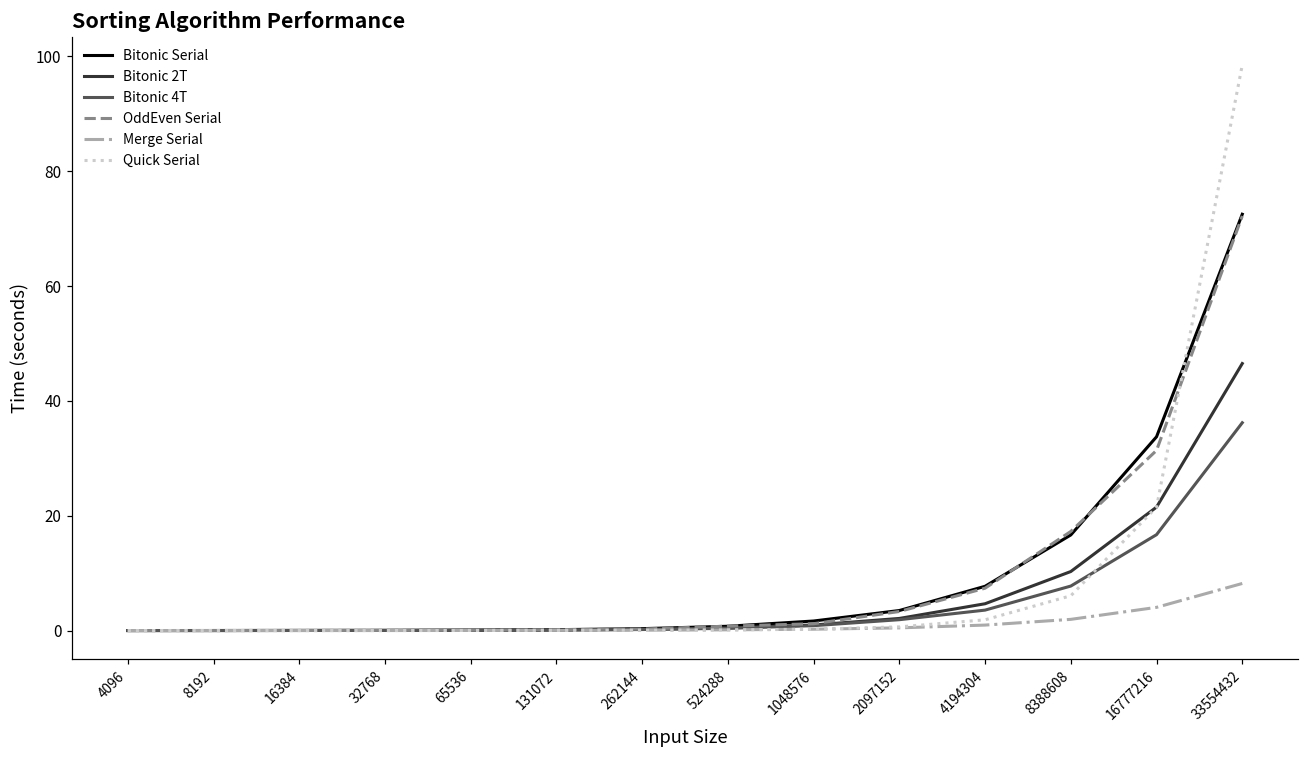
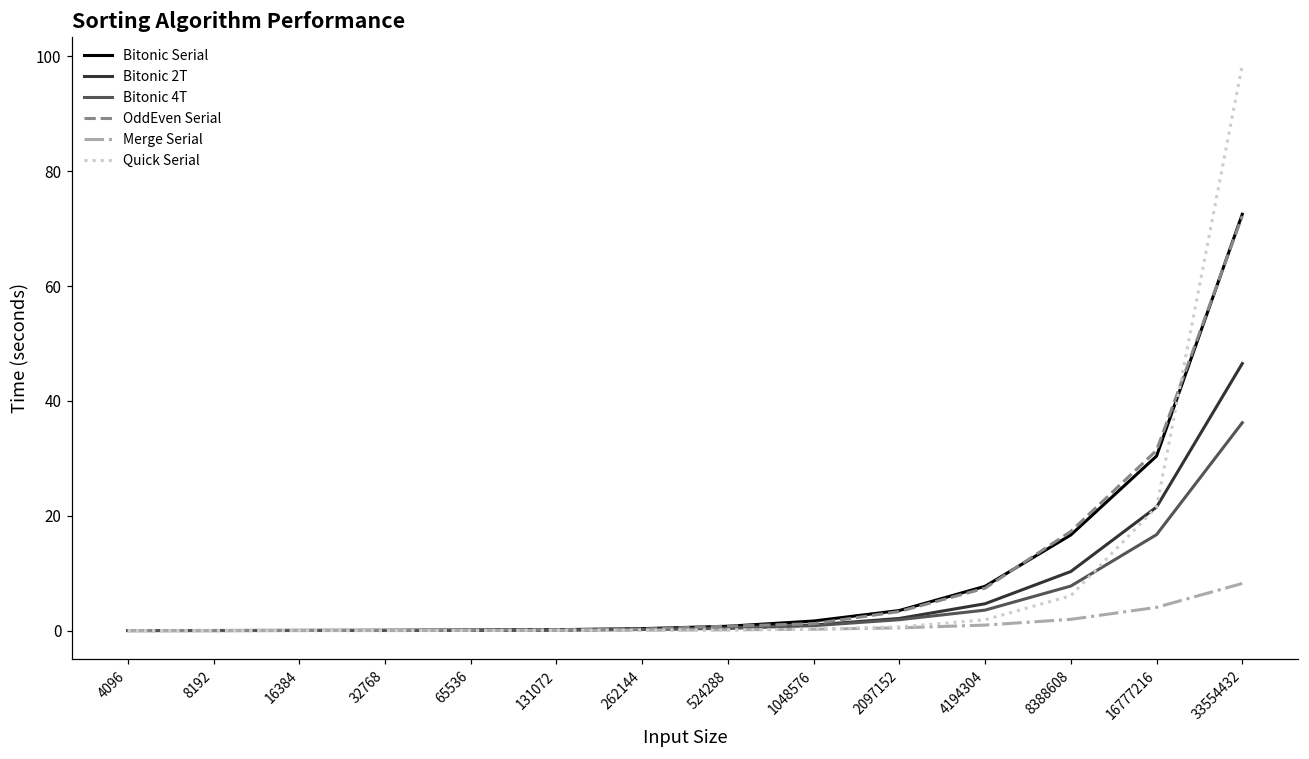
Bitonic Serial, 16777216: 34 -> 30
